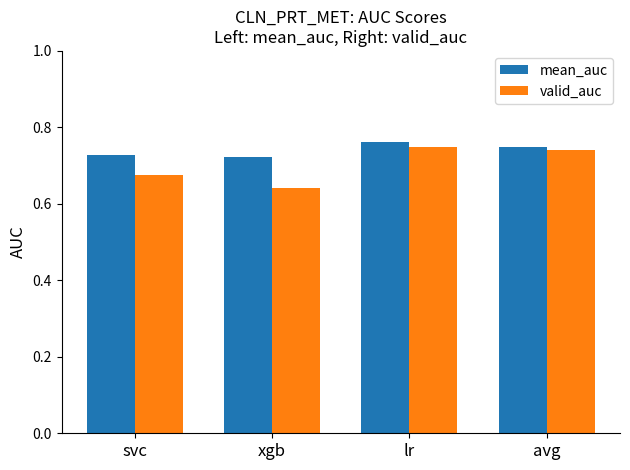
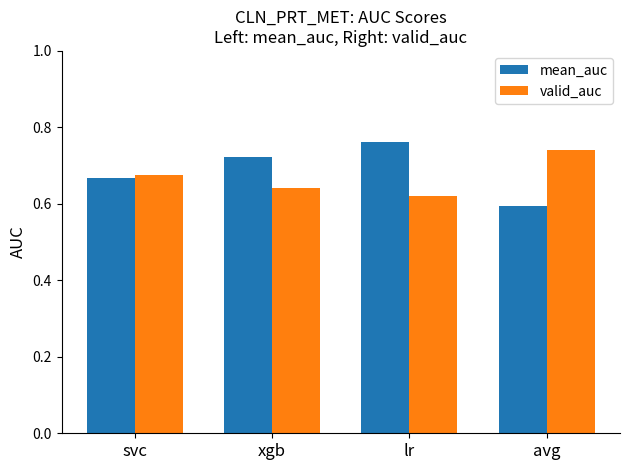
mean_auc, svc: 0.73 -> 0.67
valid_auc, lr: 0.75 -> 0.62
mean_auc, avg: 0.75 -> 0.60
